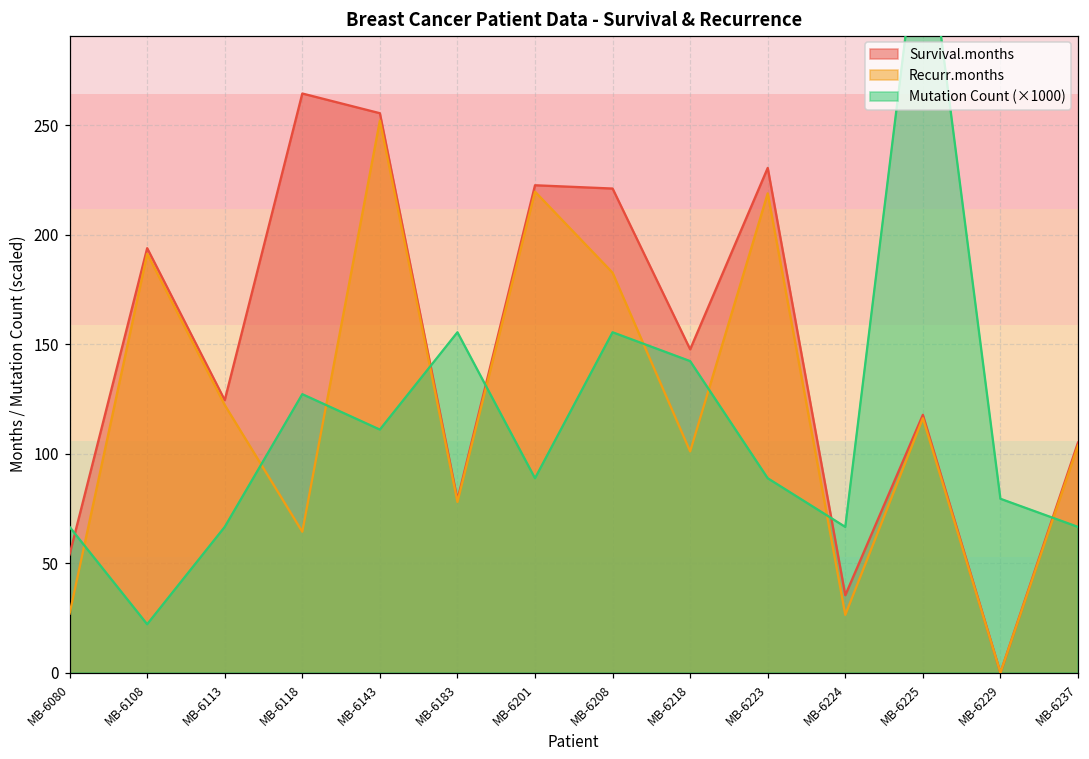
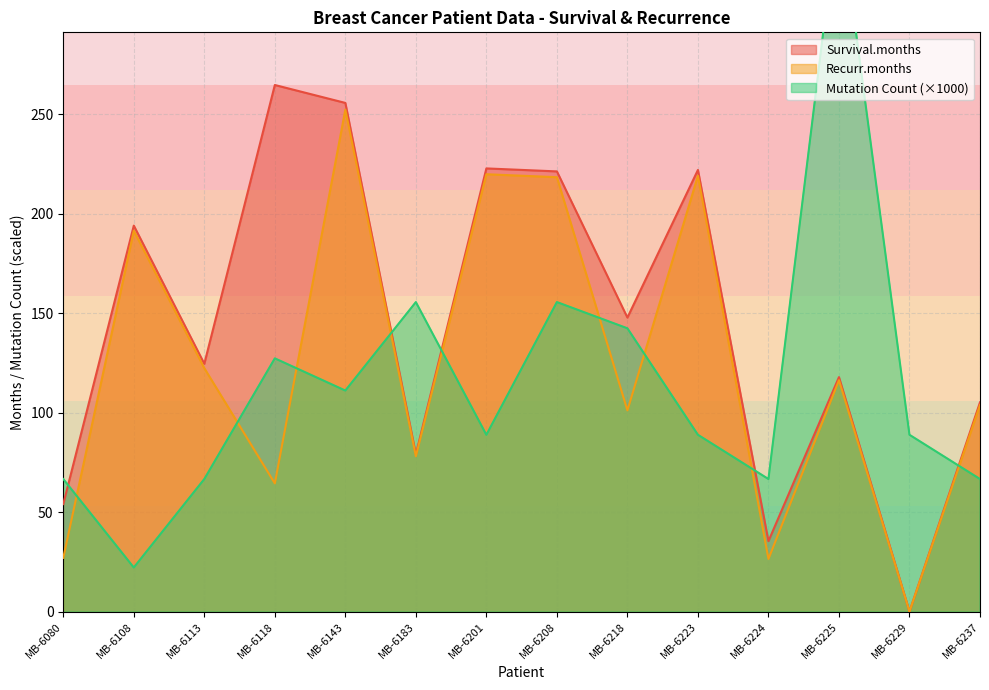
Recurr.months, MB-6208: 183 -> 218
Survival.months, MB-6223: 231 -> 222
Mutation Count (×1000), MB-6229: 80 -> 89
